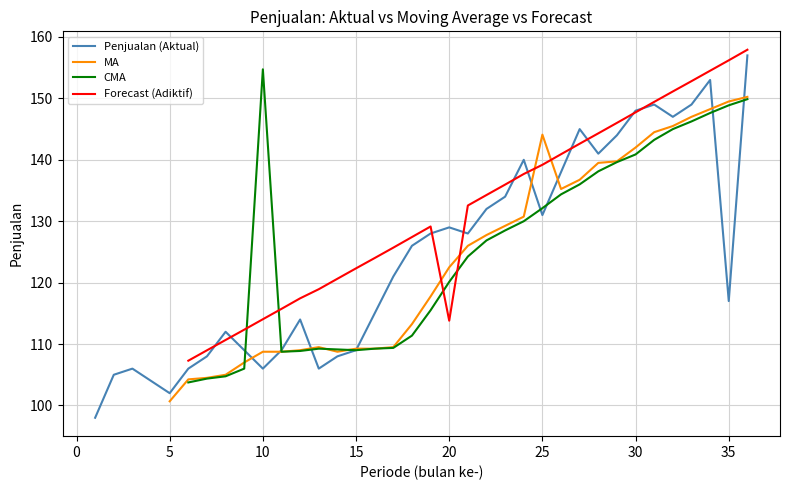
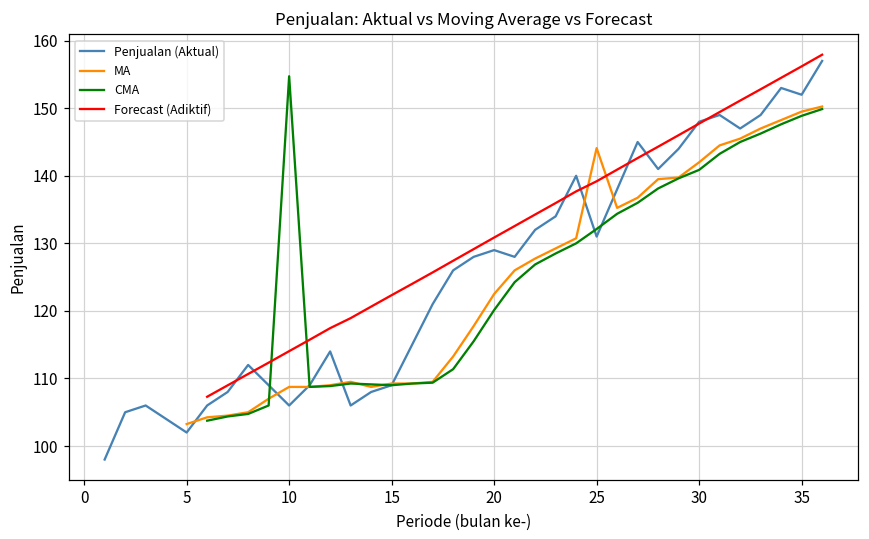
MA, 5: 101 -> 103
Forecast (Adiktif), 20: 114 -> 131
Penjualan (Aktual), 35: 117 -> 152
